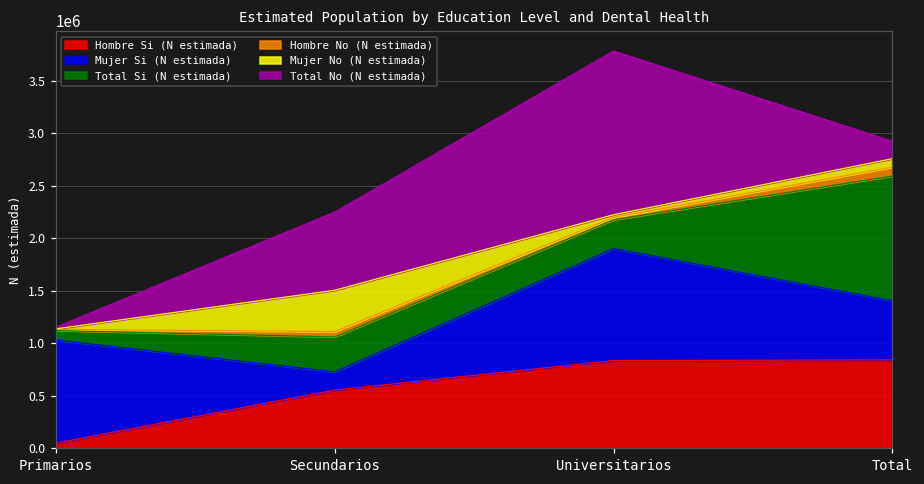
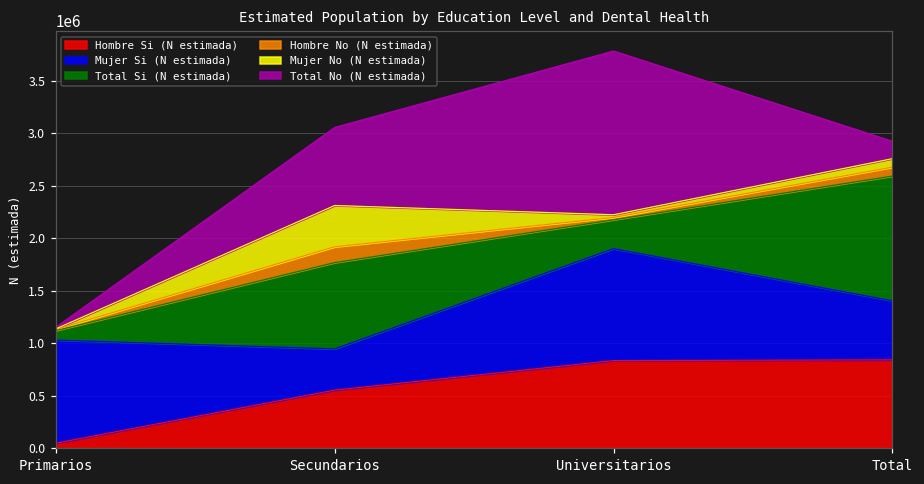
Mujer Si (N estimada), Secundarios: 200000 -> 400000
Total Si (N estimada), Secundarios: 300000 -> 800000
Hombre No (N estimada), Secundarios: 100000 -> 200000
